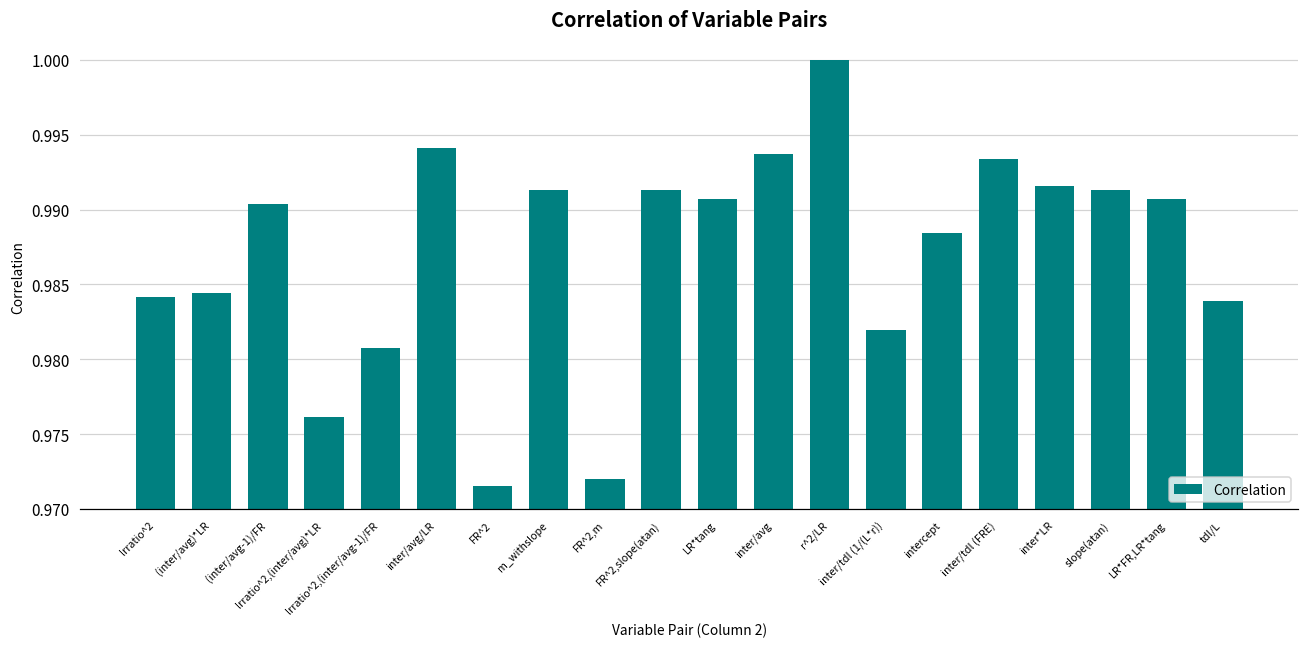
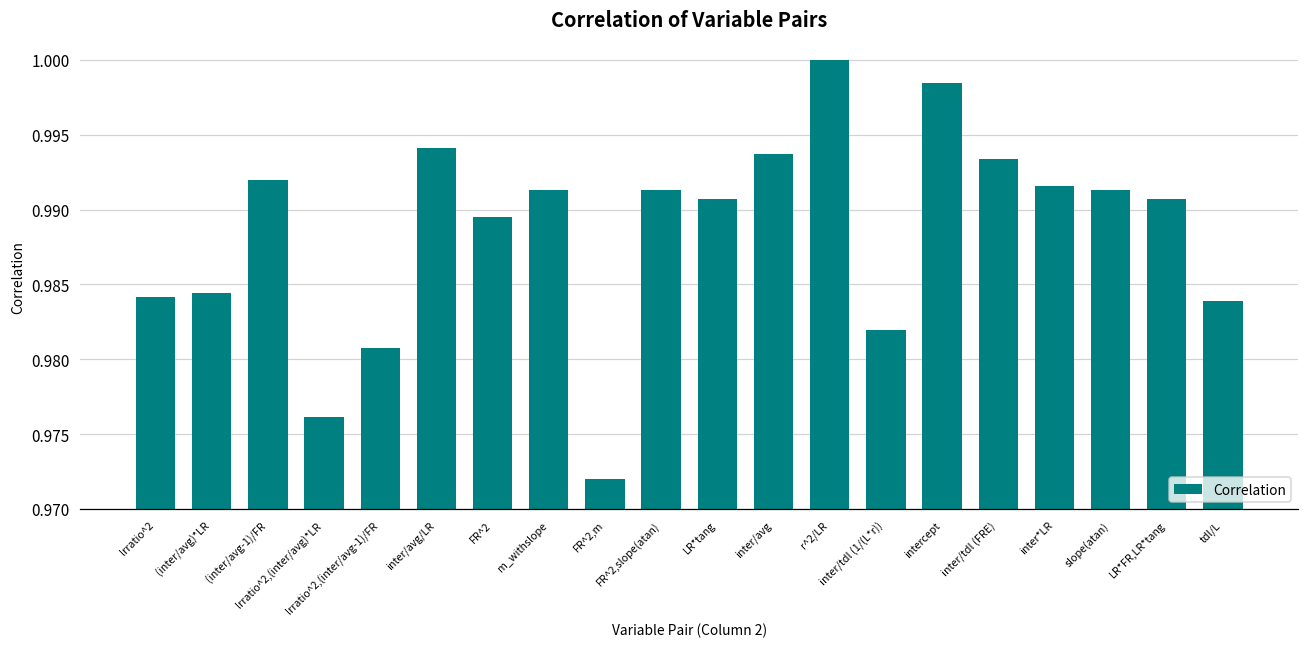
(inter/avg-1)/FR: 0.9904 -> 0.9920
FR^2: 0.9715 -> 0.9895
intercept: 0.9884 -> 0.9984
